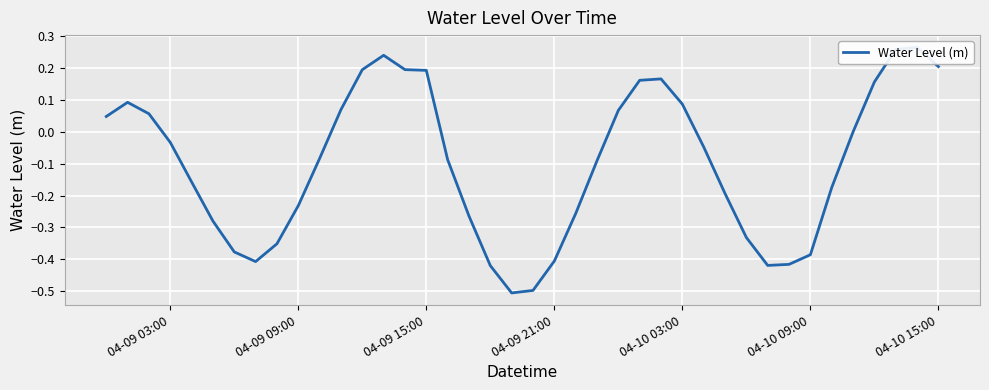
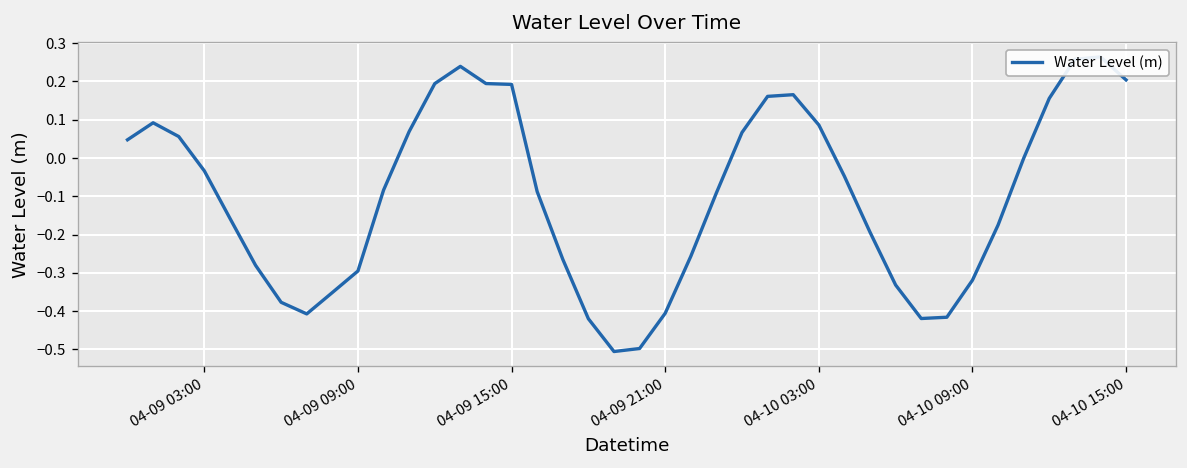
04-09 09:00: -0.23 -> -0.30
04-10 09:00: -0.39 -> -0.32
